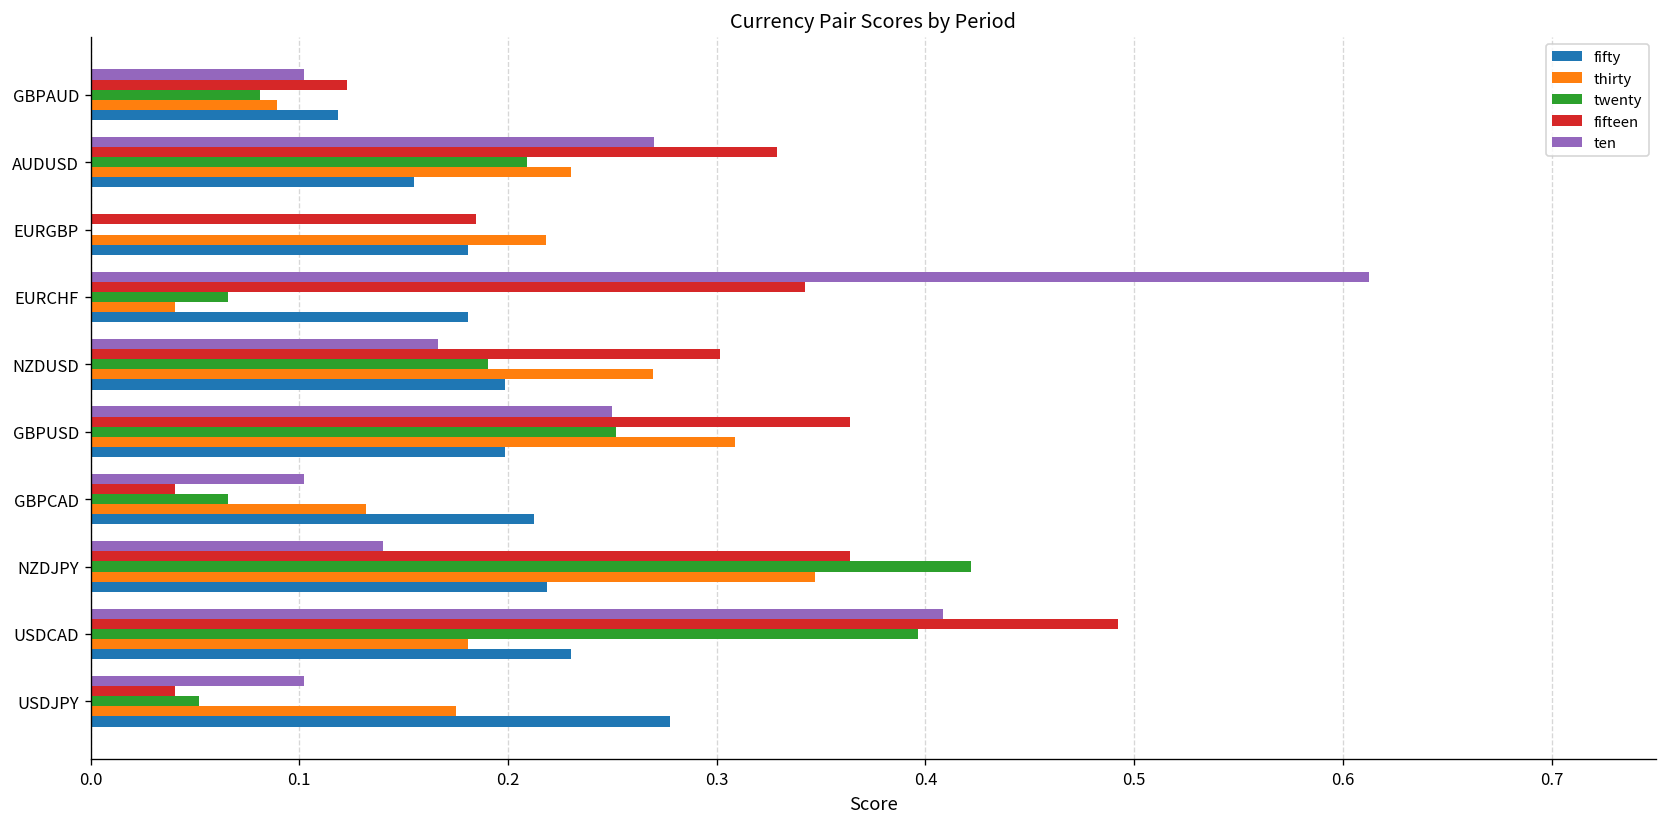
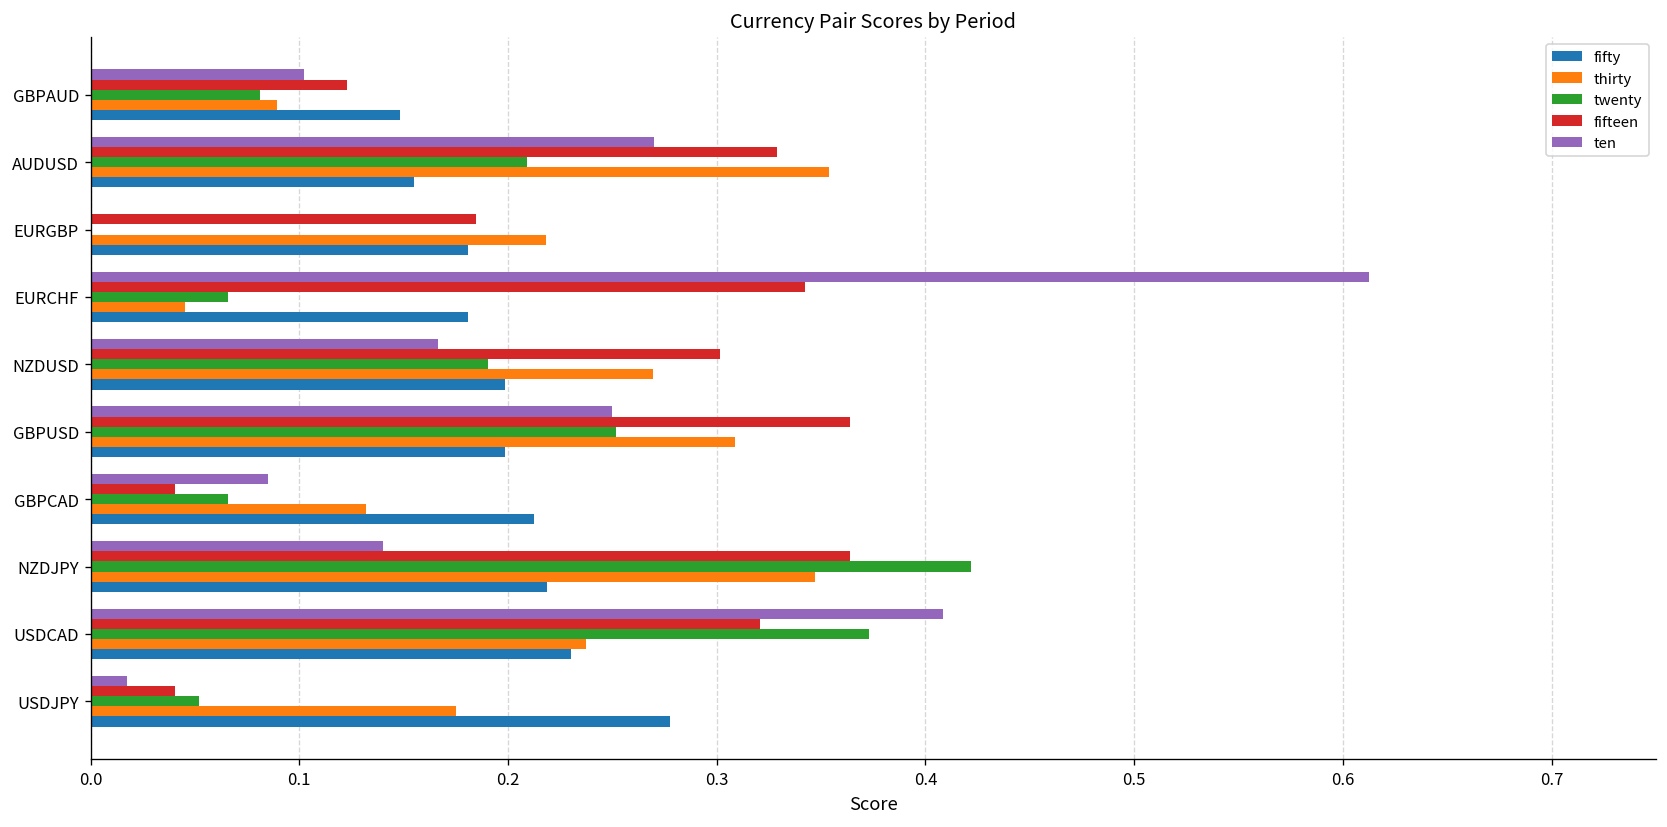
fifty, GBPAUD: 0.119 -> 0.148
thirty, AUDUSD: 0.230 -> 0.354
thirty, EURCHF: 0.040 -> 0.045
ten, GBPCAD: 0.102 -> 0.085
fifteen, USDCAD: 0.492 -> 0.321
twenty, USDCAD: 0.396 -> 0.373
thirty, USDCAD: 0.181 -> 0.238
ten, USDJPY: 0.102 -> 0.017
